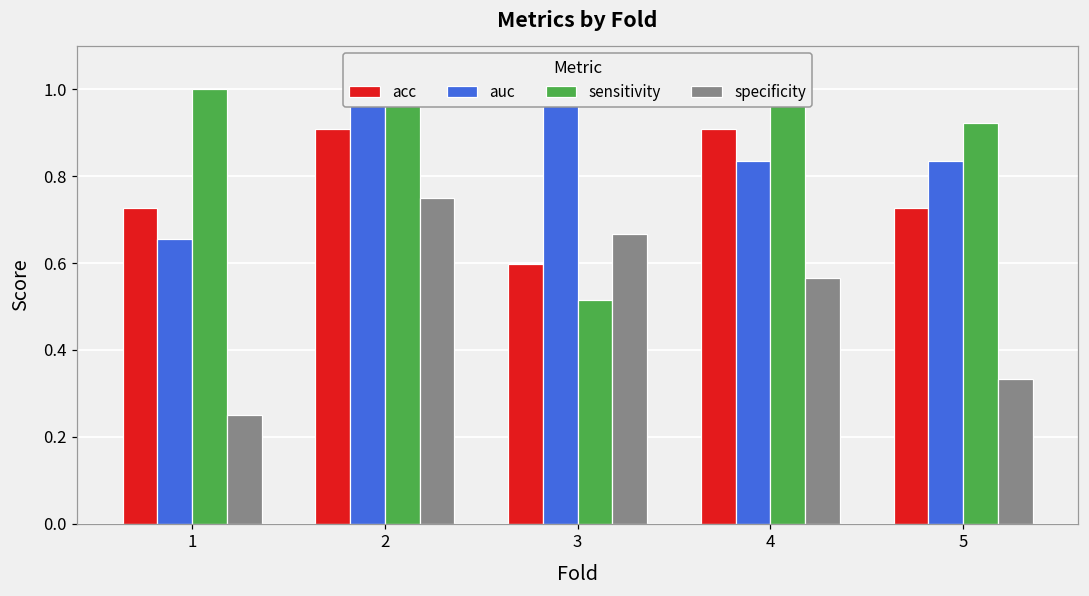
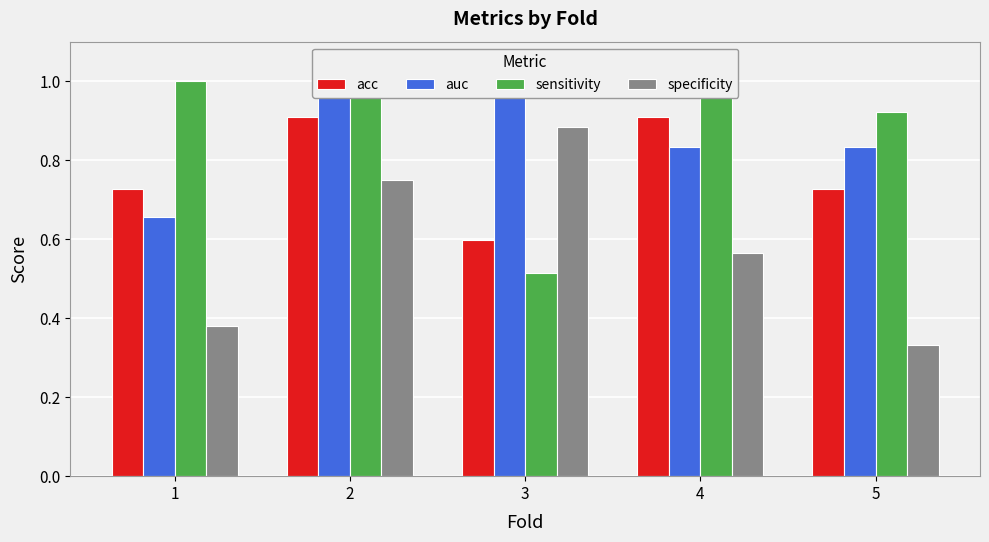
specificity, 1: 0.25 -> 0.38
specificity, 3: 0.67 -> 0.88
